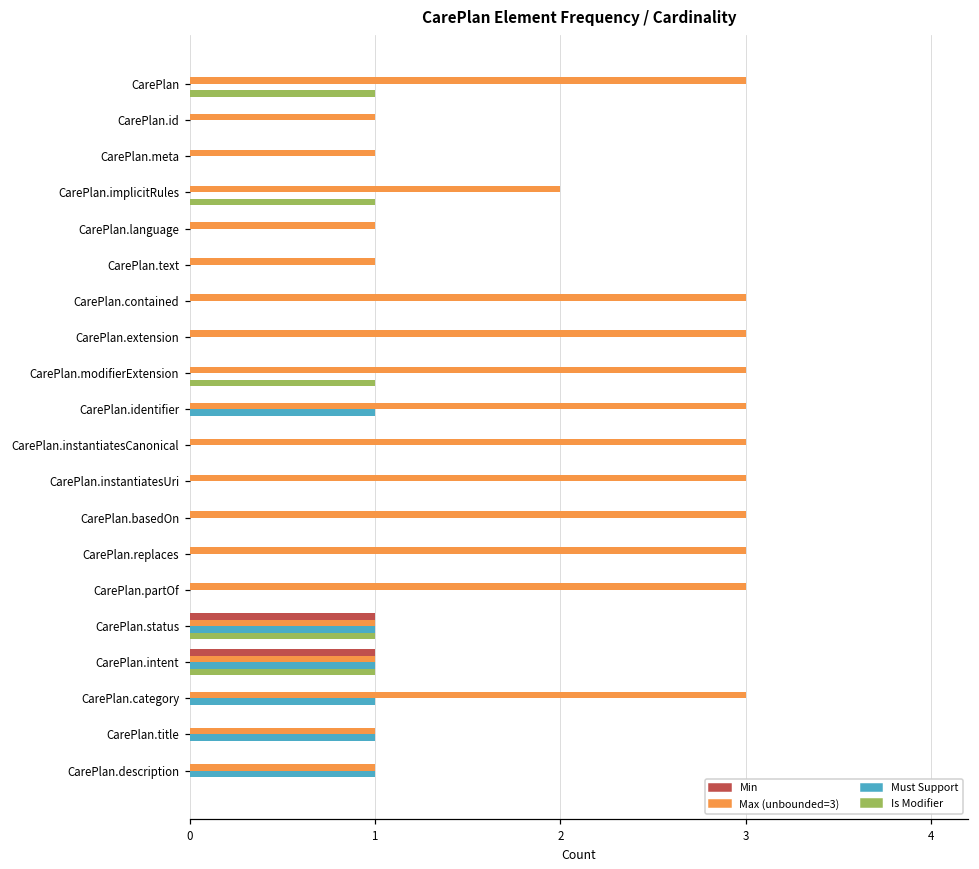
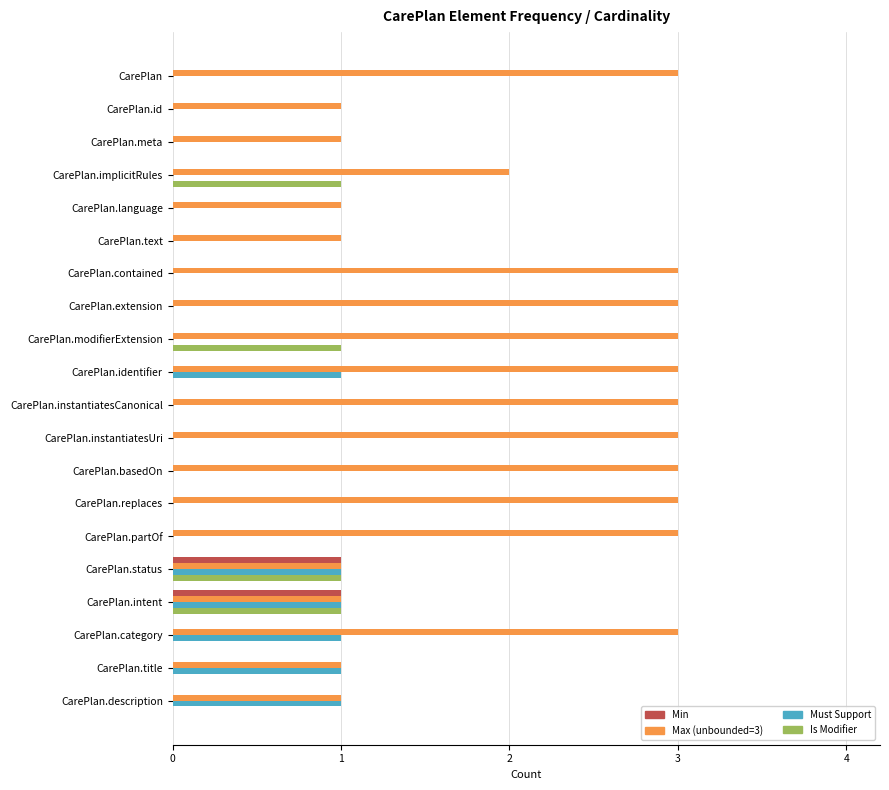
Is Modifier, CarePlan: 1 -> 0
